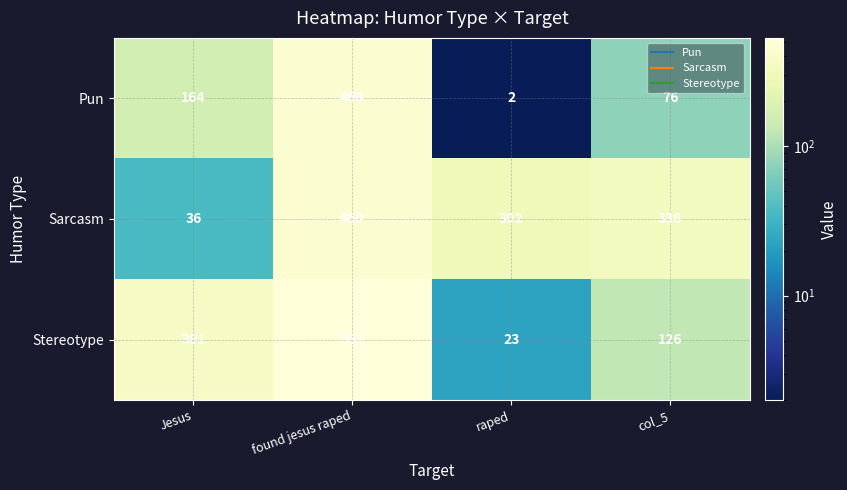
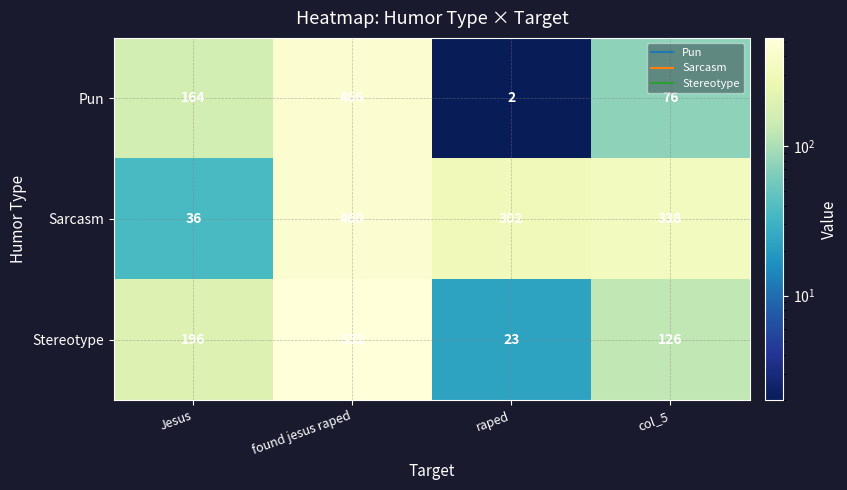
Stereotype, Jesus: 381 -> 196
